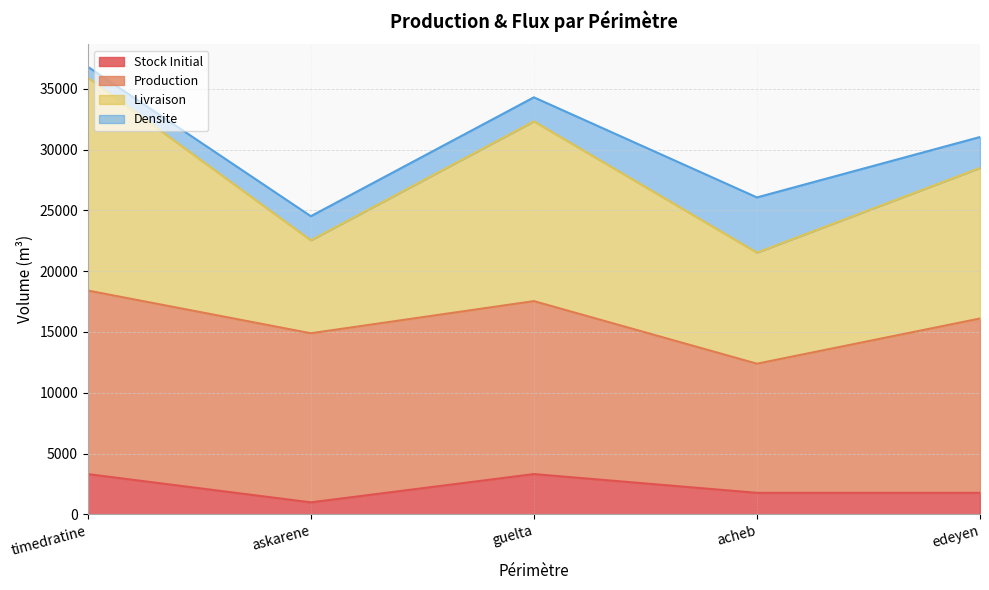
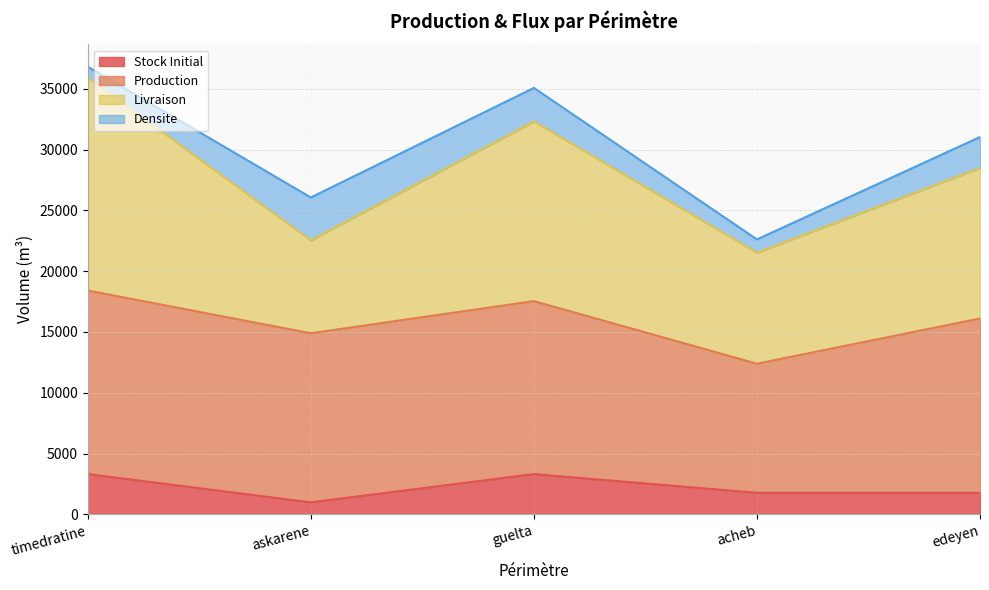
Densite, askarene: 2000 -> 3500
Densite, guelta: 2000 -> 2700
Densite, acheb: 4500 -> 1100
